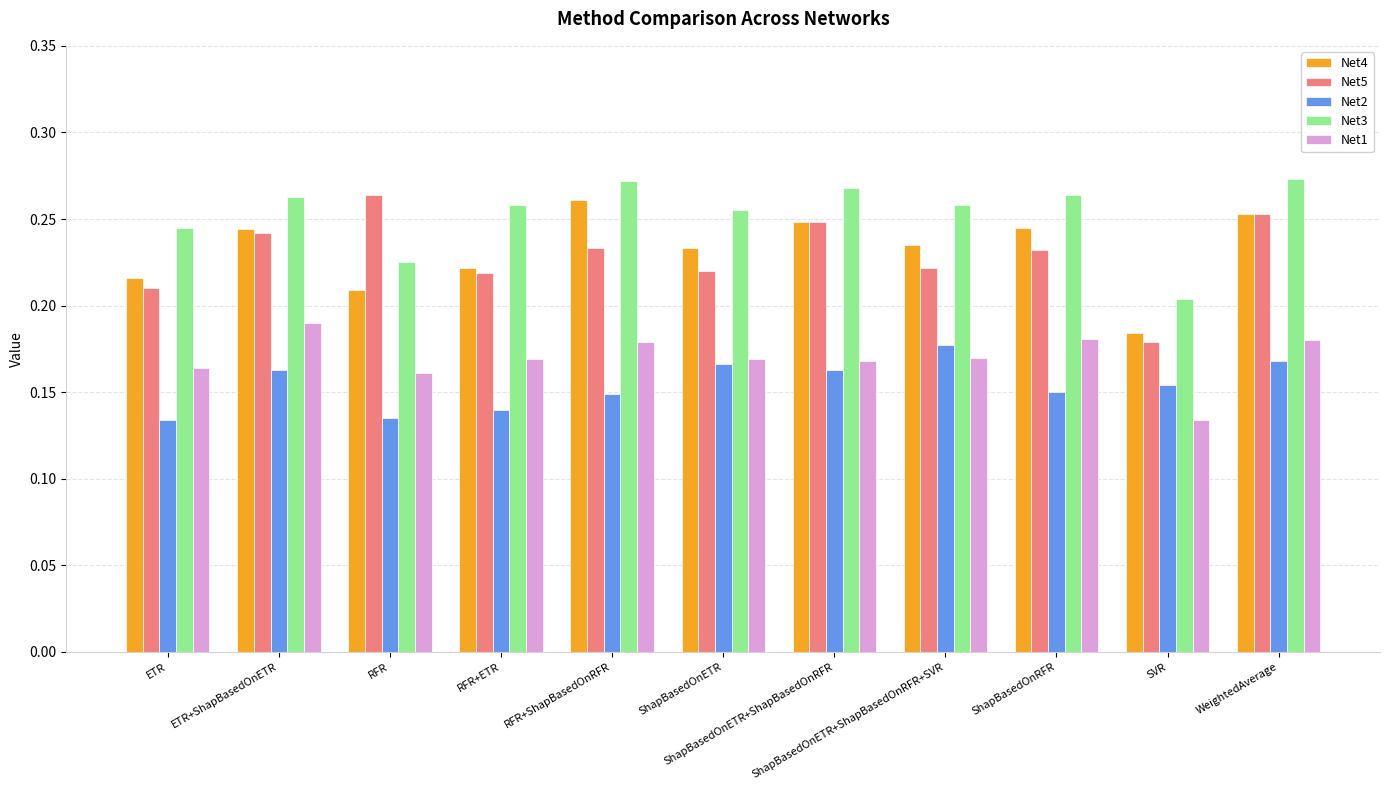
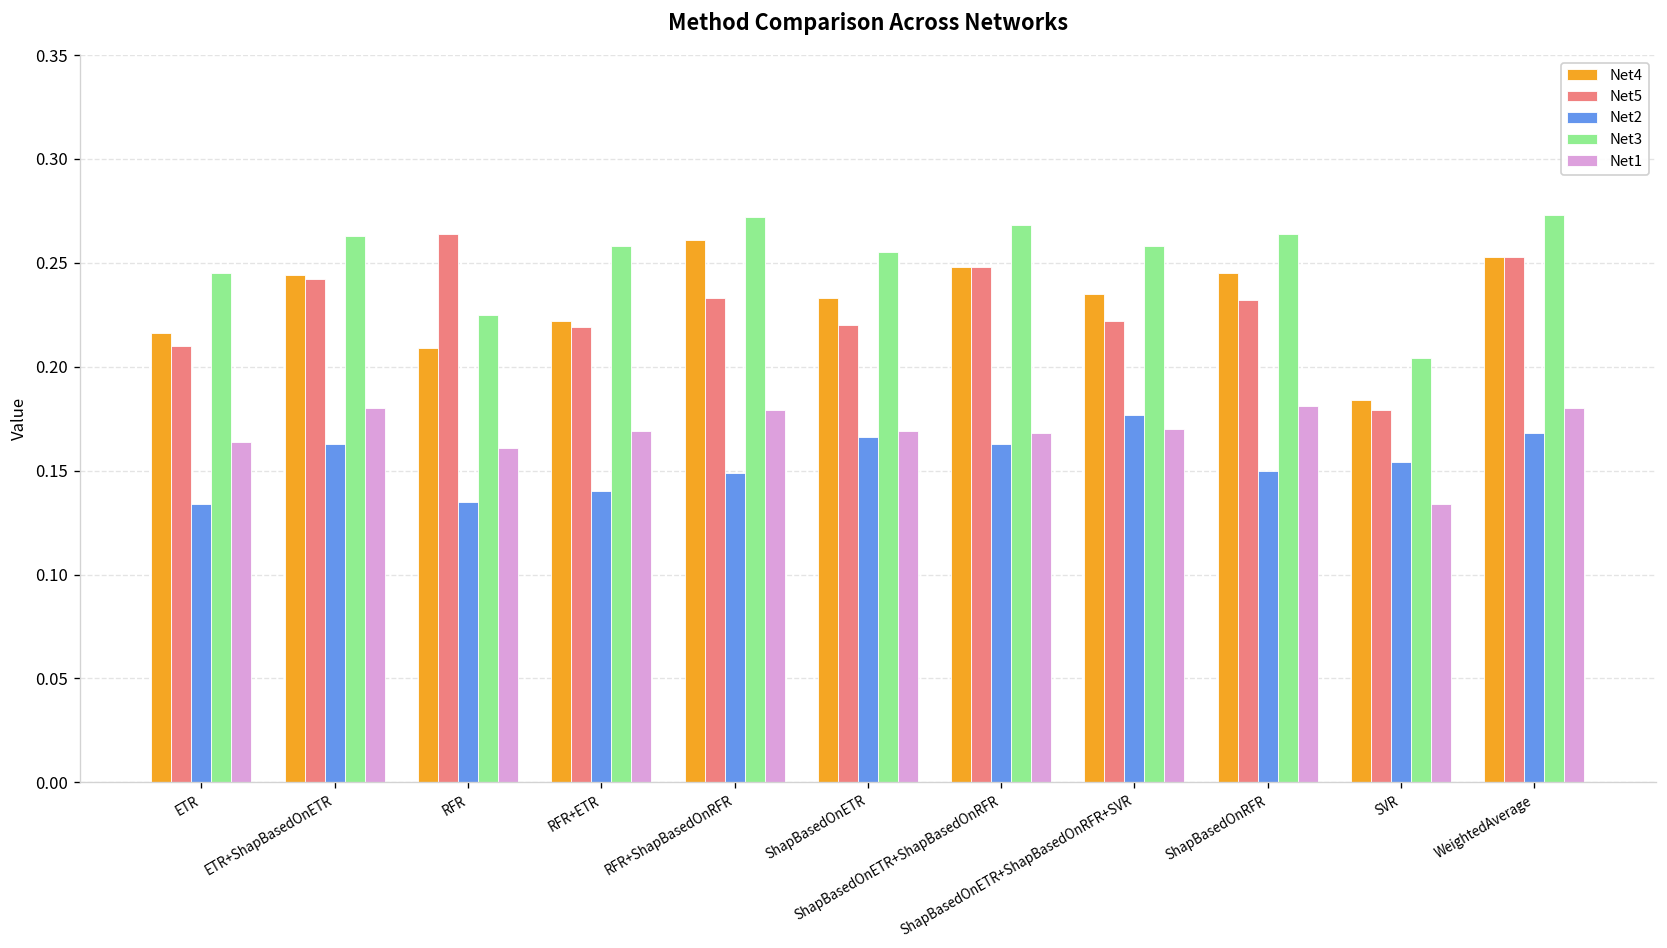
Net1, ETR+ShapBasedOnETR: 0.19 -> 0.18
